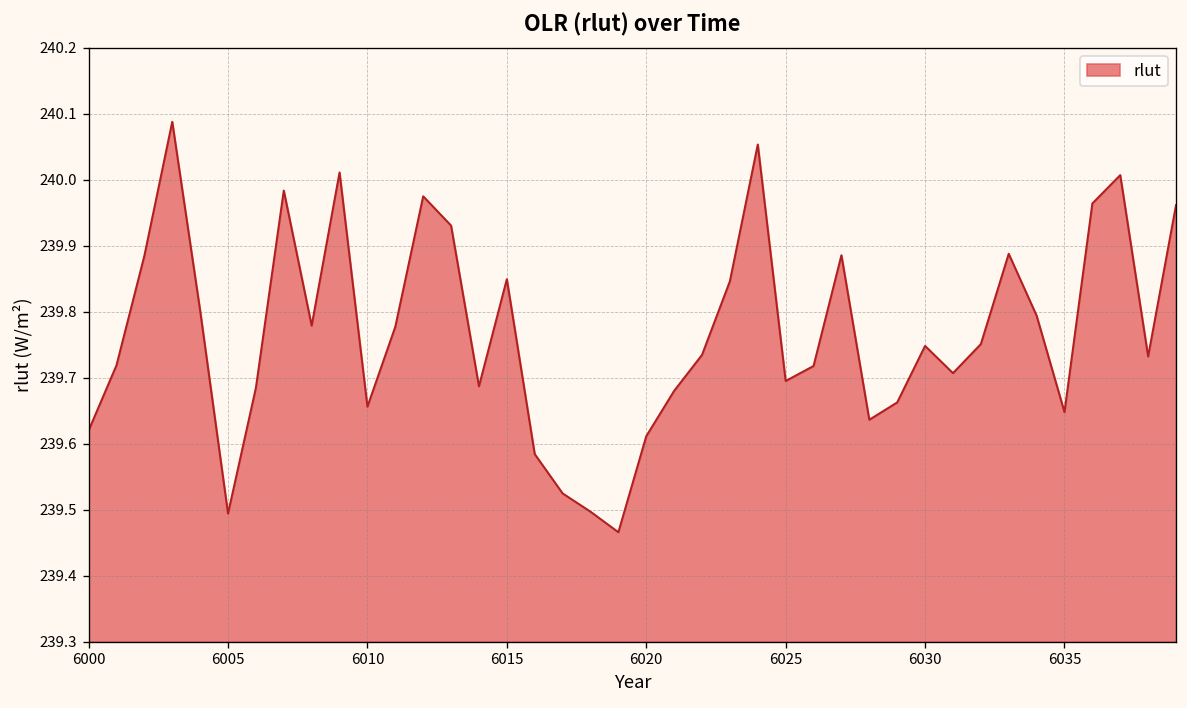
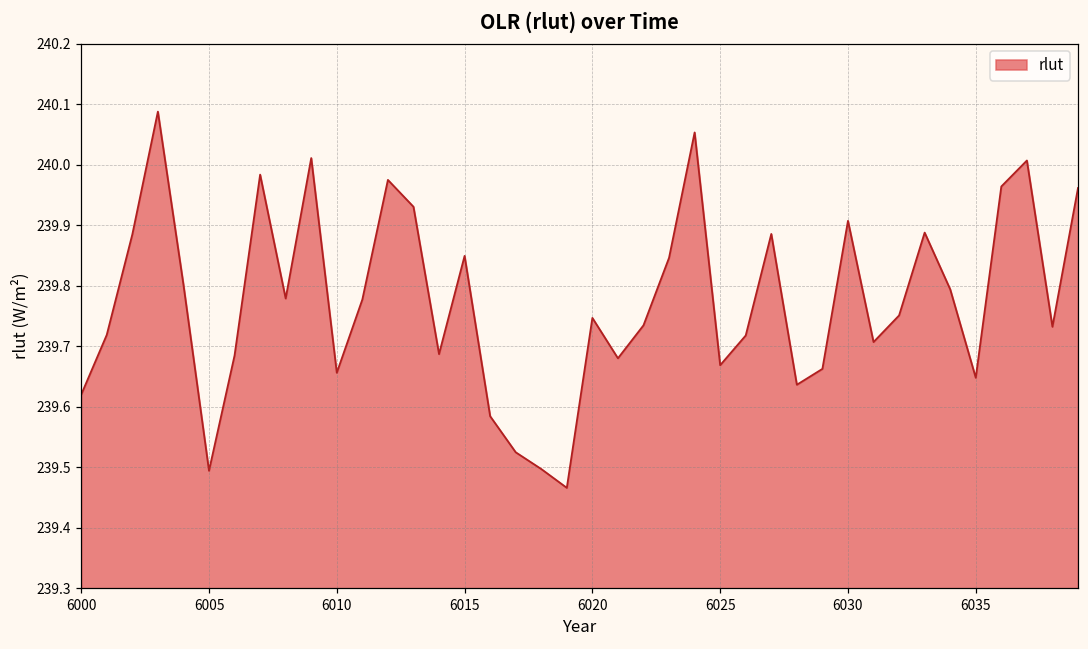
6020: 239.61 -> 239.75
6025: 239.69 -> 239.67
6030: 239.75 -> 239.91
